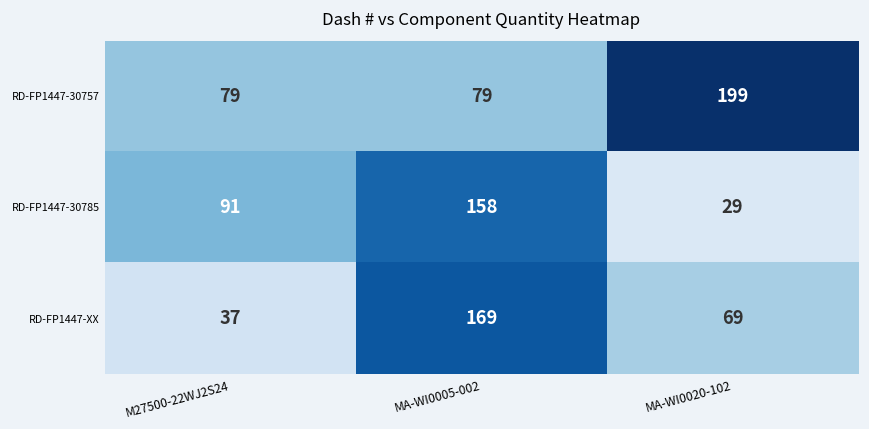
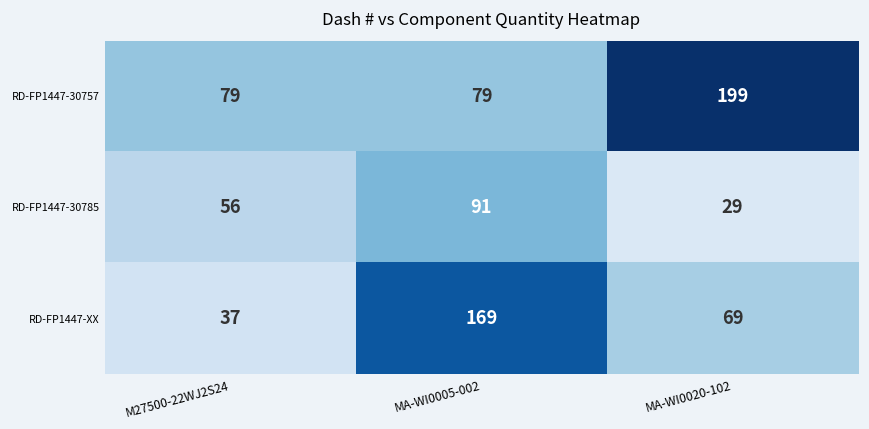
RD-FP1447-30785, M27500-22WJ2S24: 91 -> 56
RD-FP1447-30785, MA-WI0005-002: 158 -> 91
